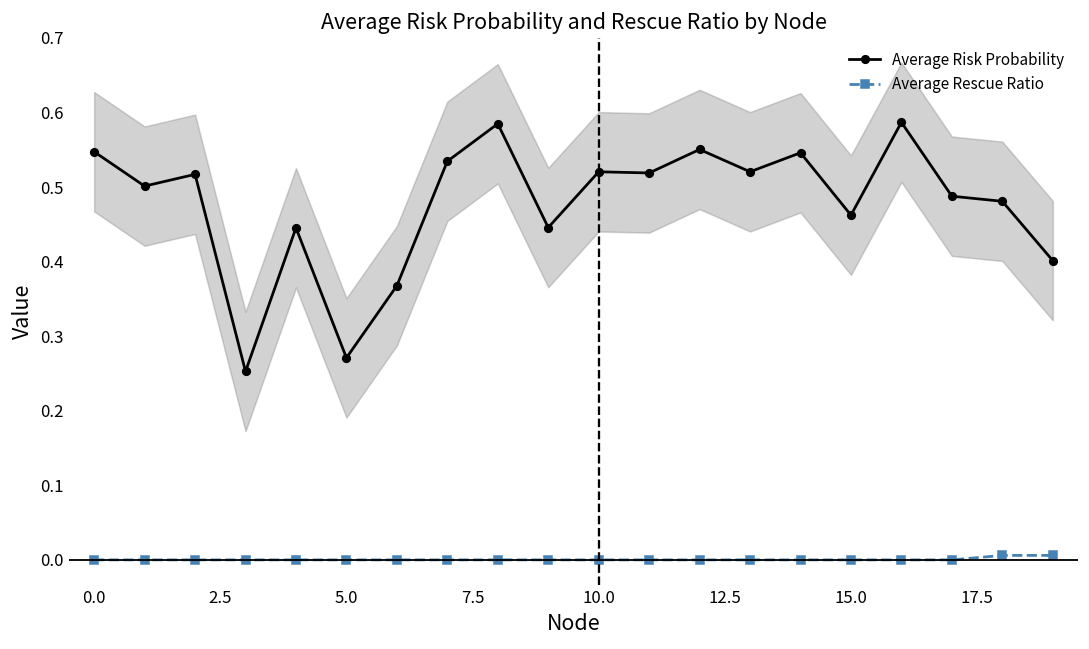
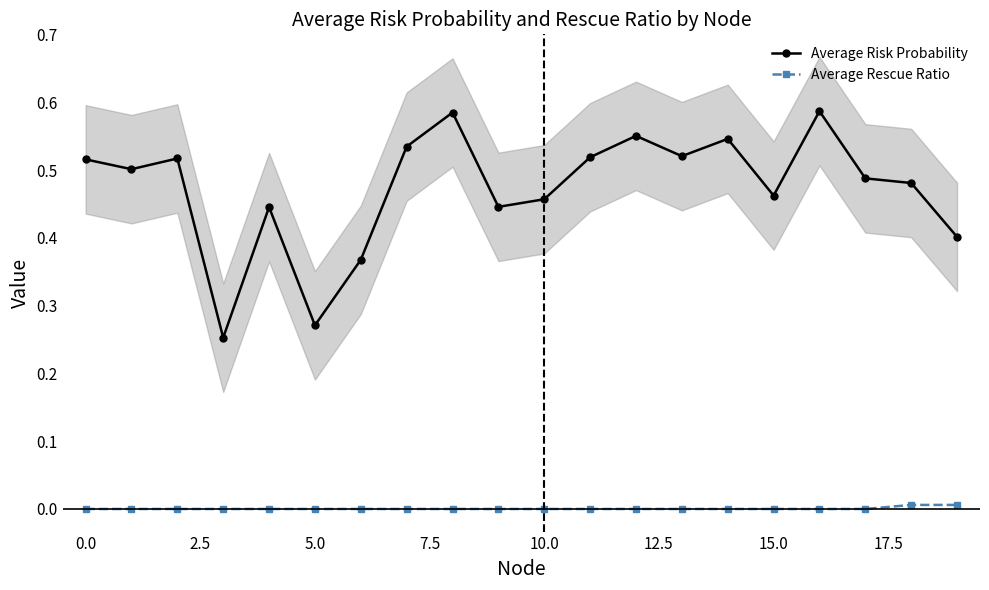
Average Risk Probability, 0.0: 0.55 -> 0.52
Average Risk Probability, 10.0: 0.52 -> 0.46
